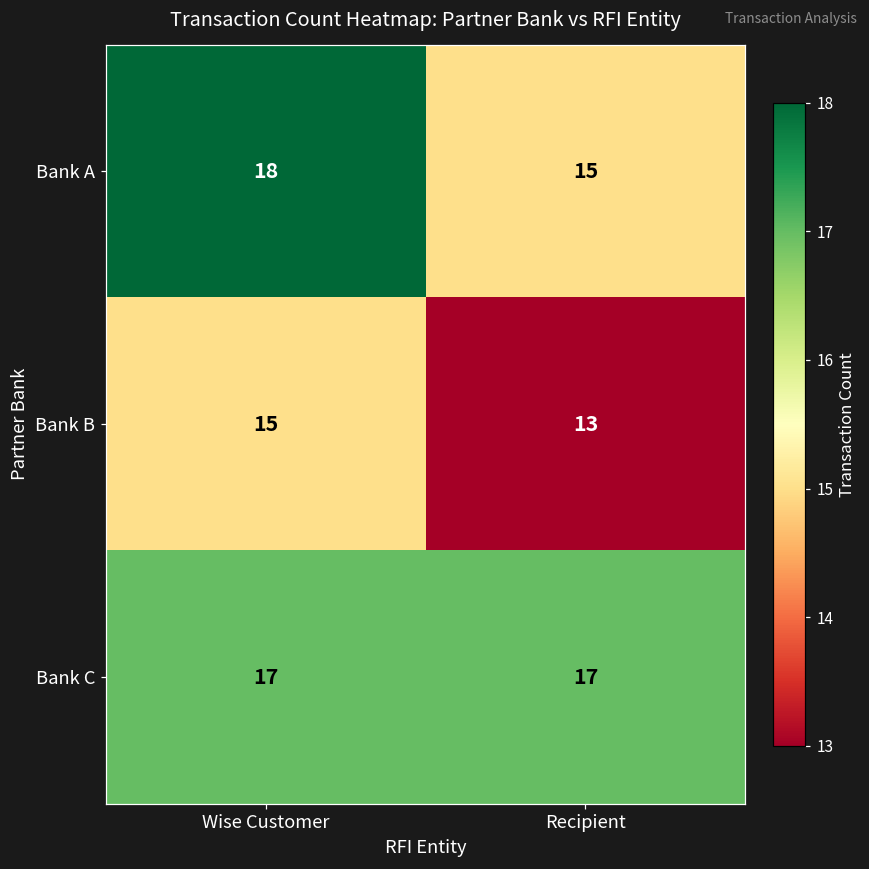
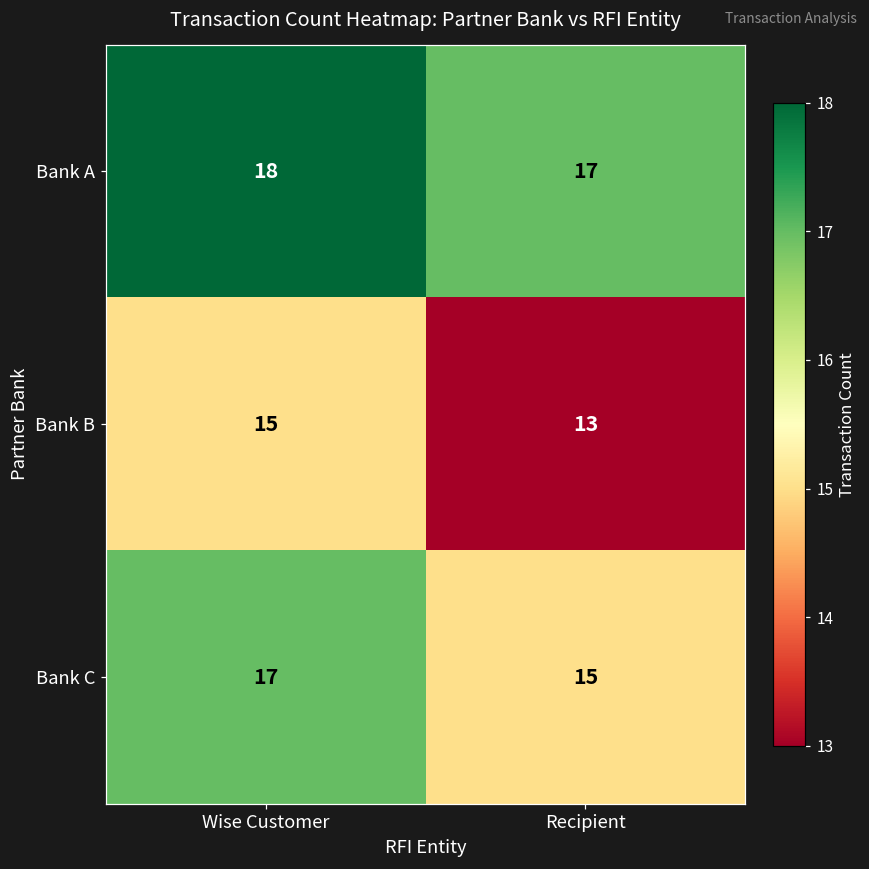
Bank A, Recipient: 15 -> 17
Bank C, Recipient: 17 -> 15
